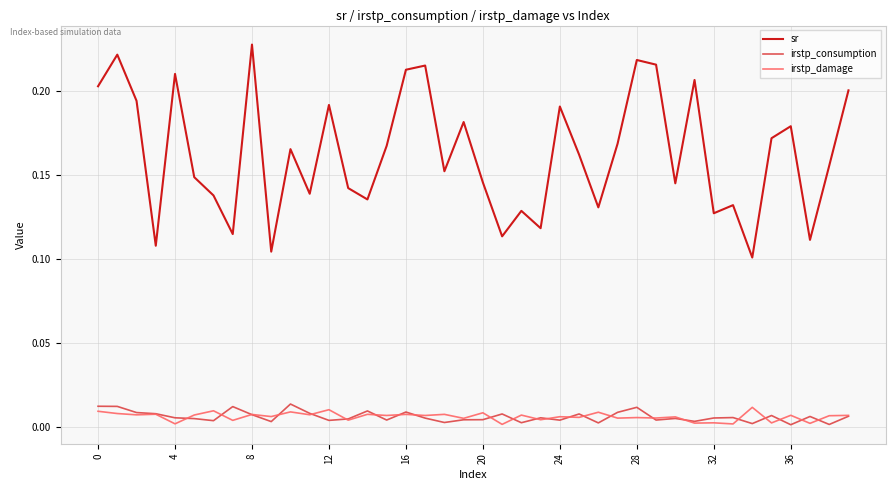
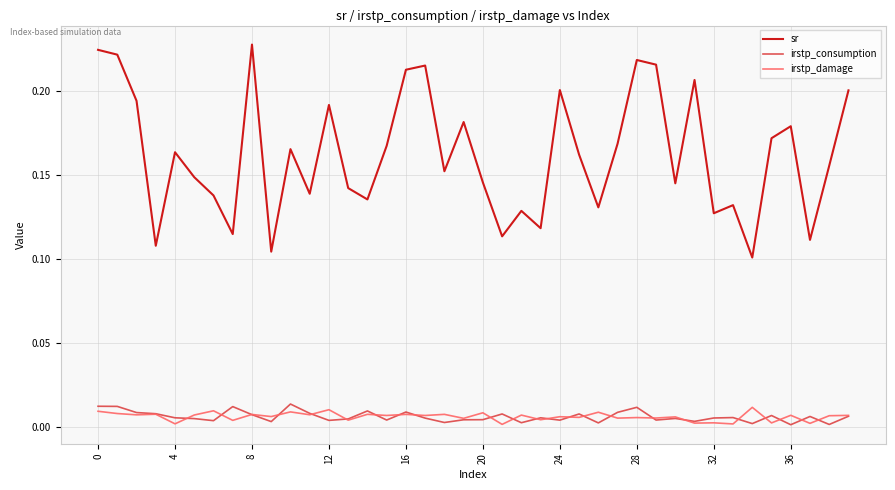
sr, 0: 0.203 -> 0.224
sr, 4: 0.210 -> 0.163
sr, 24: 0.190 -> 0.200
